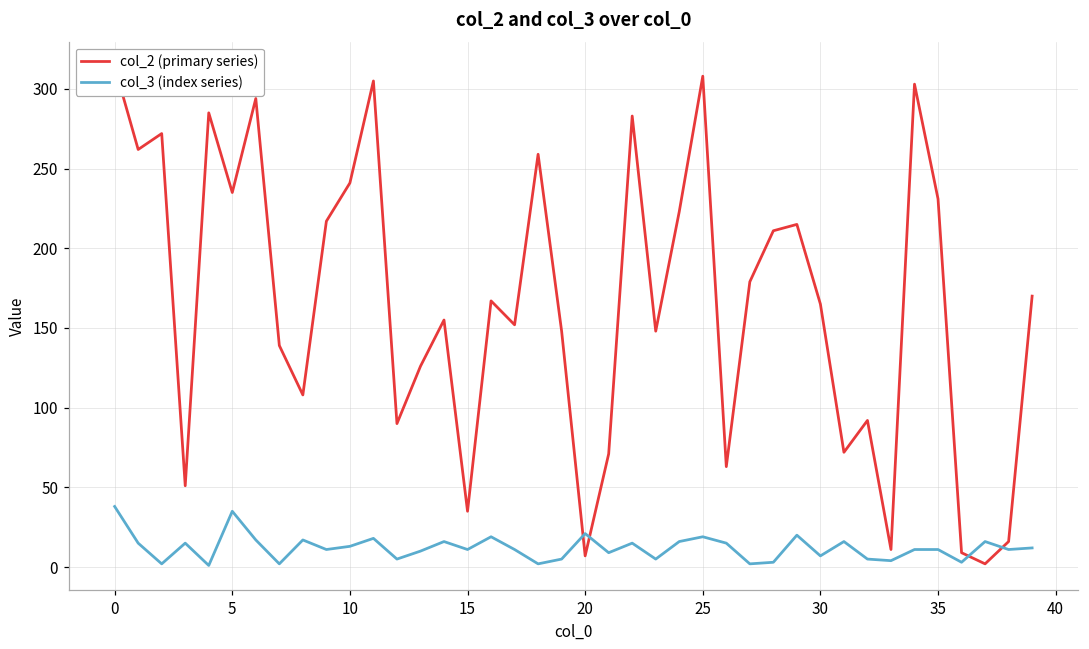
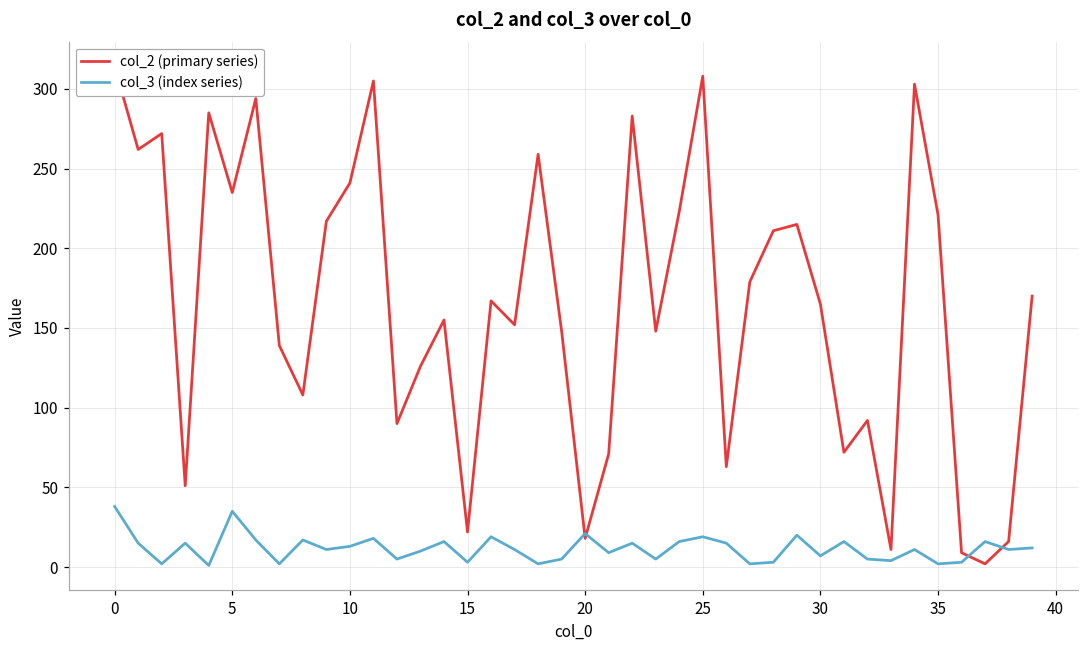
col_2 (primary series), 15: 35 -> 22
col_3 (index series), 15: 11 -> 3
col_2 (primary series), 20: 7 -> 18
col_2 (primary series), 35: 231 -> 221
col_3 (index series), 35: 11 -> 2
